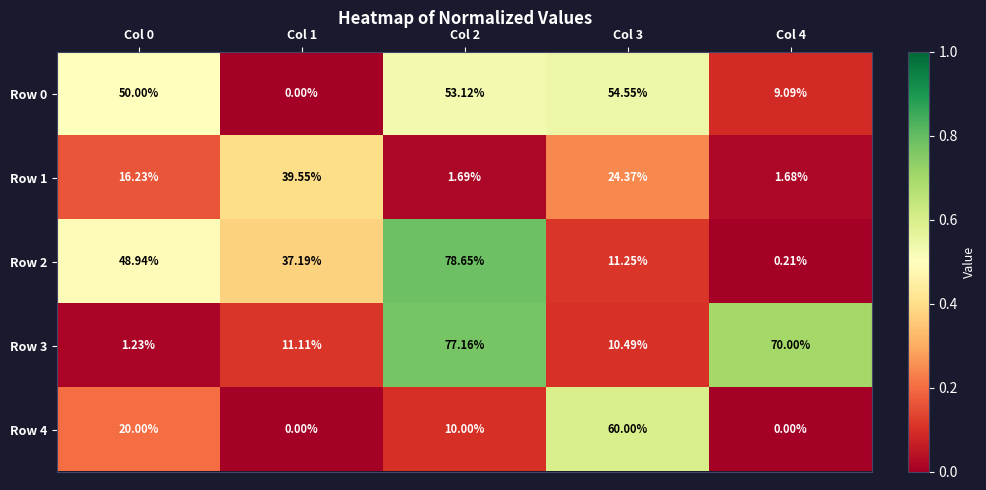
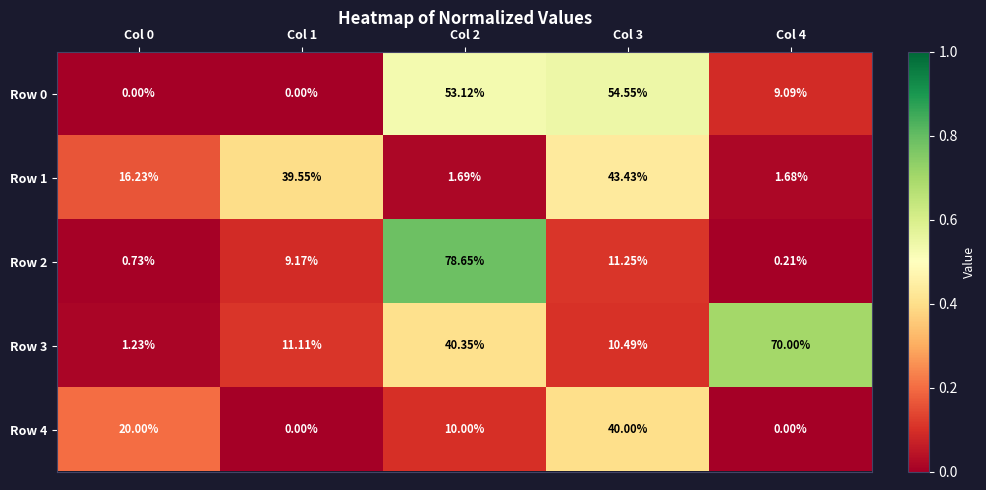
Row 0, Col 0: 50.00% -> 0.00%
Row 1, Col 3: 24.37% -> 43.43%
Row 2, Col 0: 48.94% -> 0.73%
Row 2, Col 1: 37.19% -> 9.17%
Row 3, Col 2: 77.16% -> 40.35%
Row 4, Col 3: 60.00% -> 40.00%
